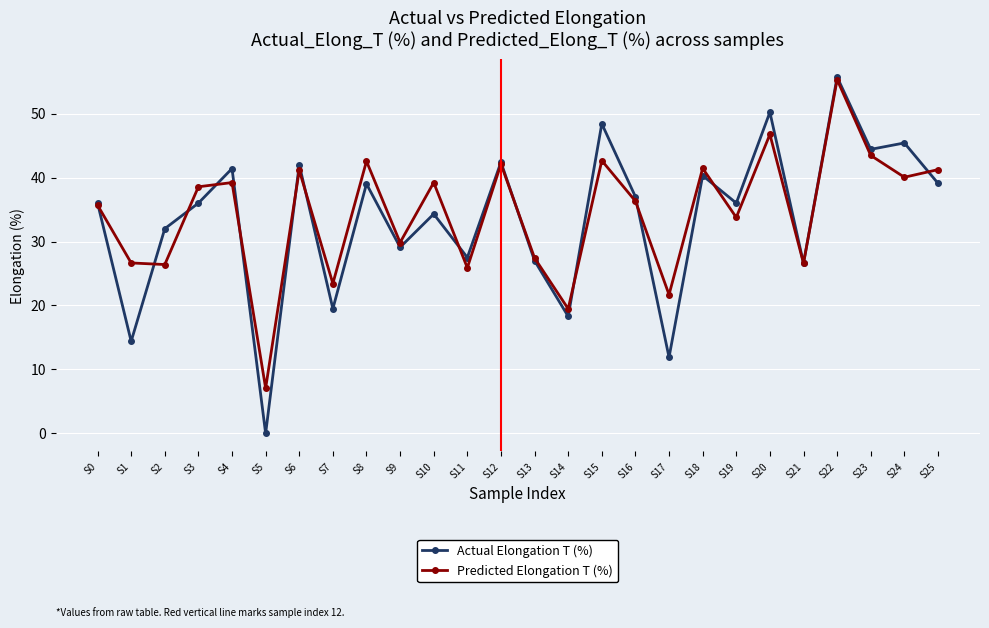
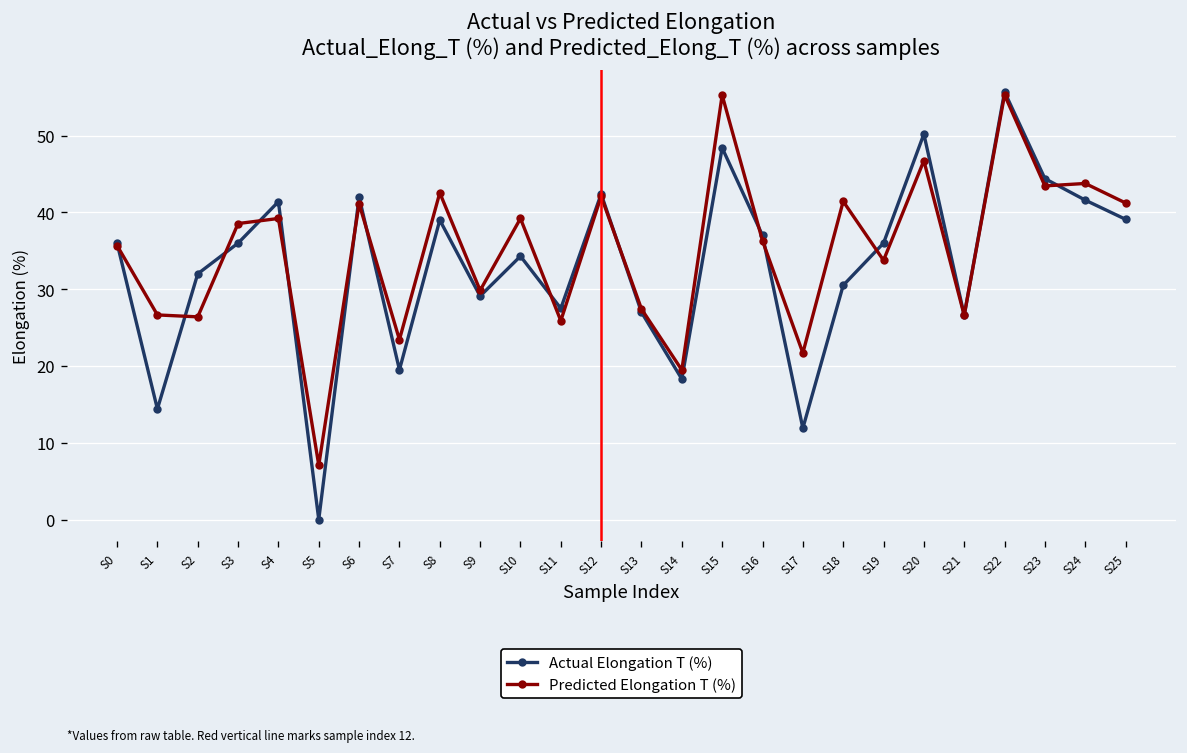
Predicted Elongation T (%), S15: 43 -> 55
Actual Elongation T (%), S18: 40 -> 31
Actual Elongation T (%), S24: 45 -> 42
Predicted Elongation T (%), S24: 40 -> 44
